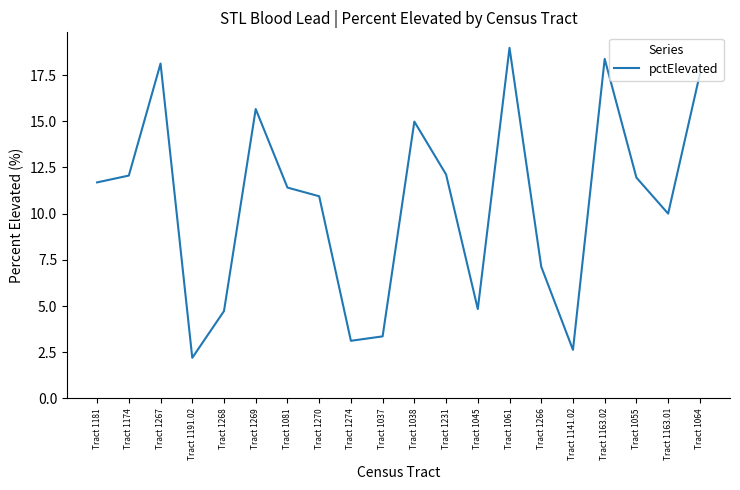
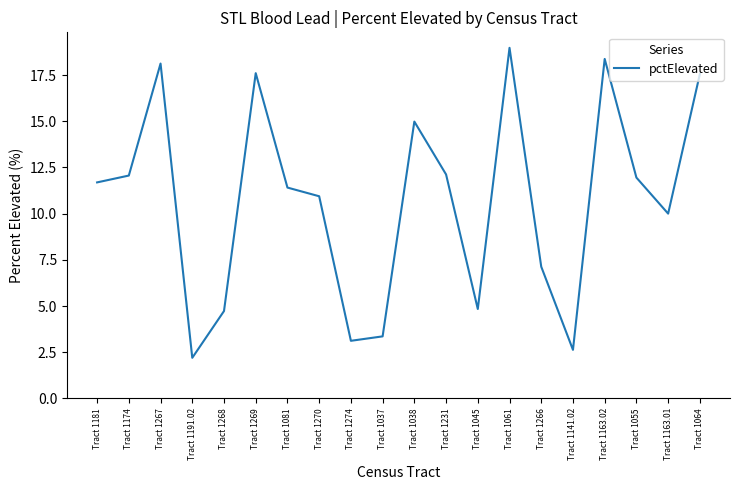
Tract 1269: 15.7 -> 17.6
